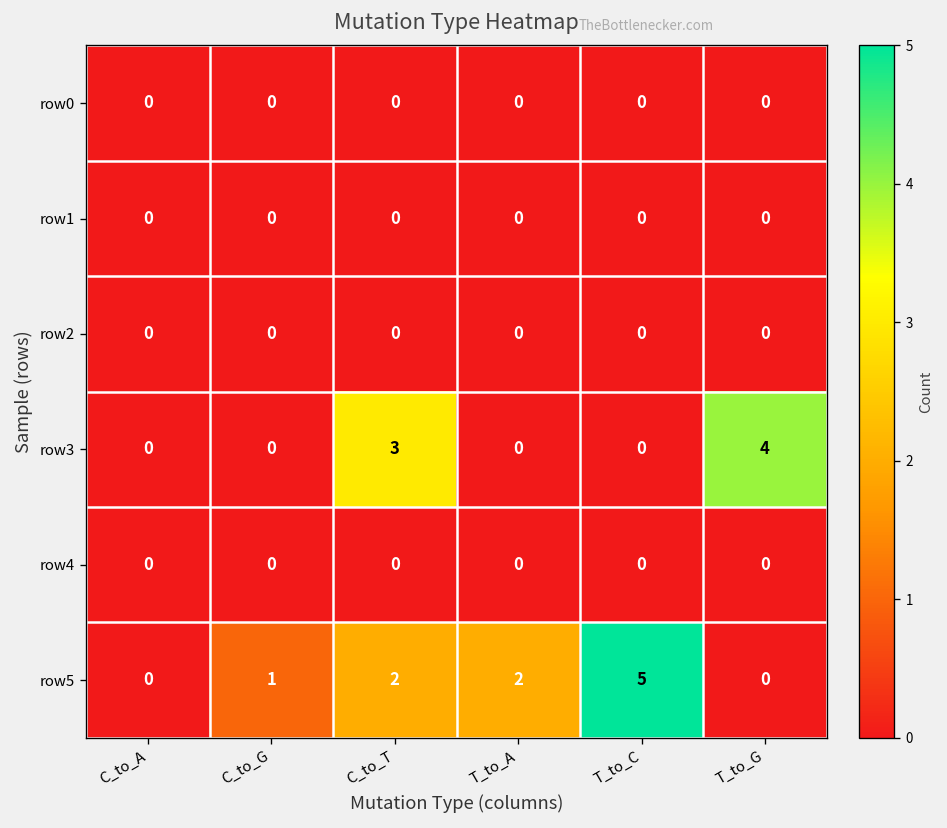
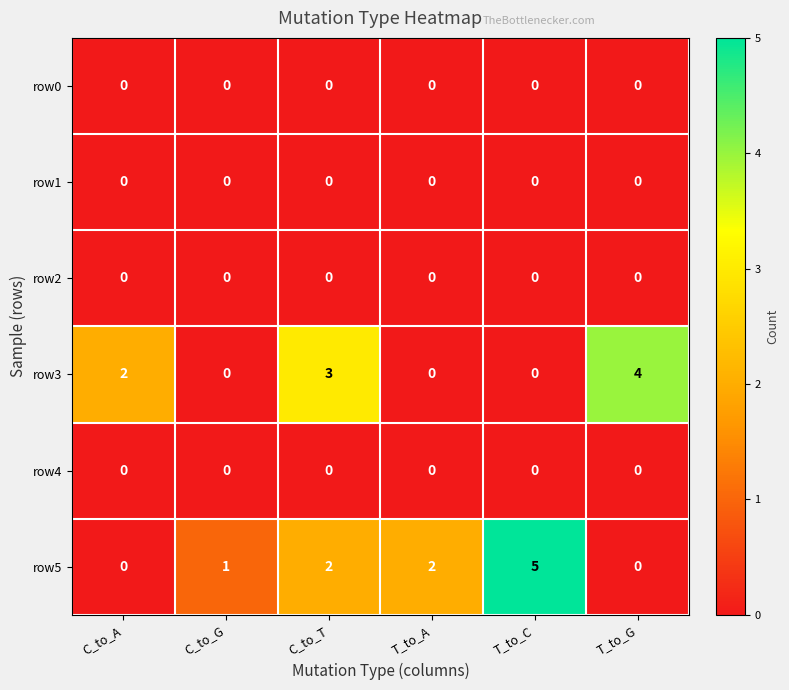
row3, C_to_A: 0 -> 2
